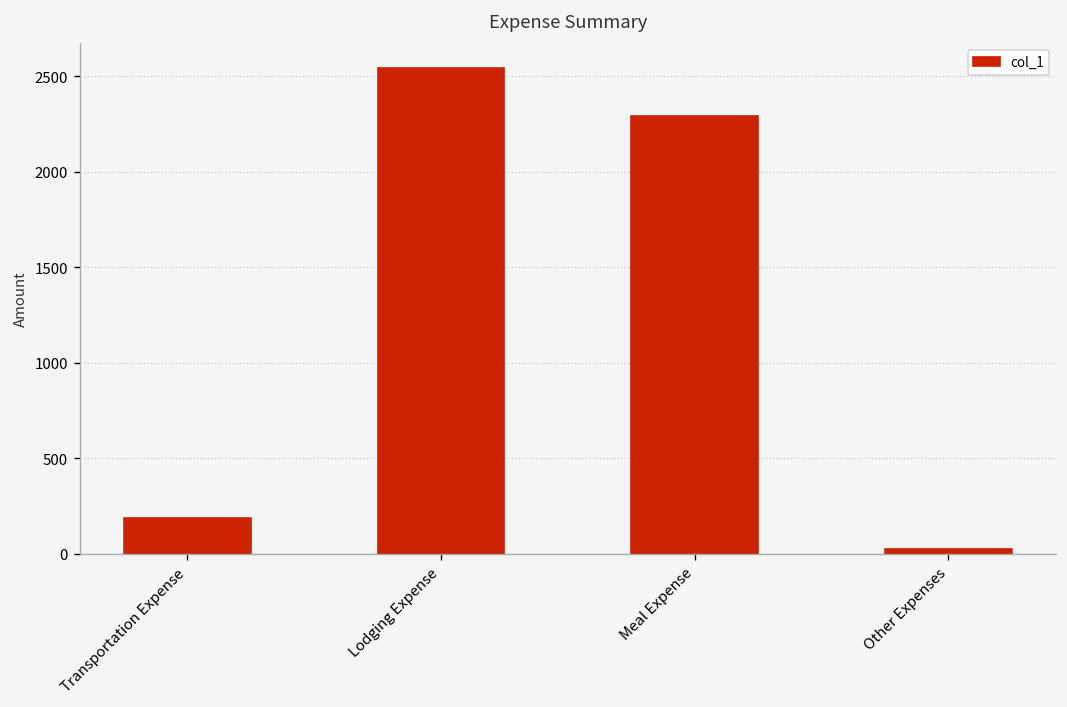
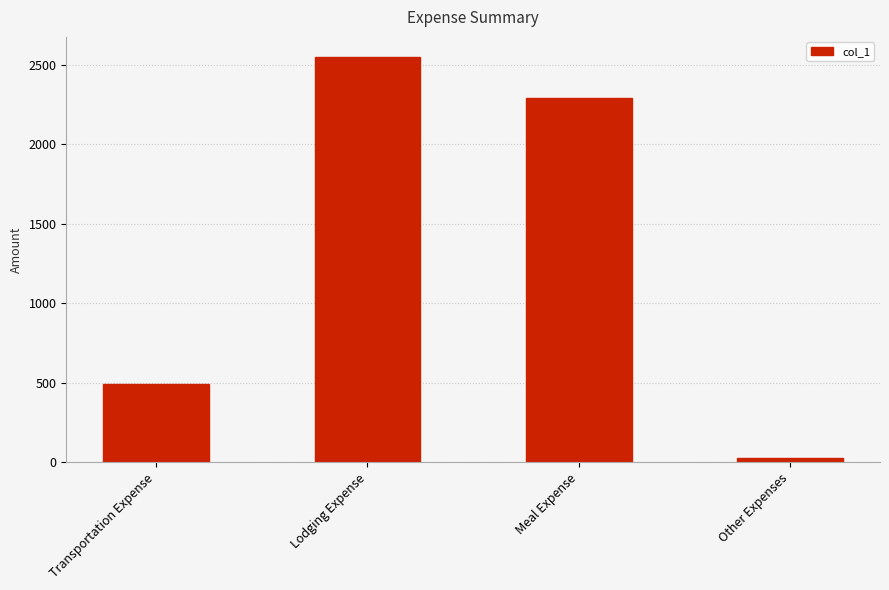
Transportation Expense: 190 -> 500
